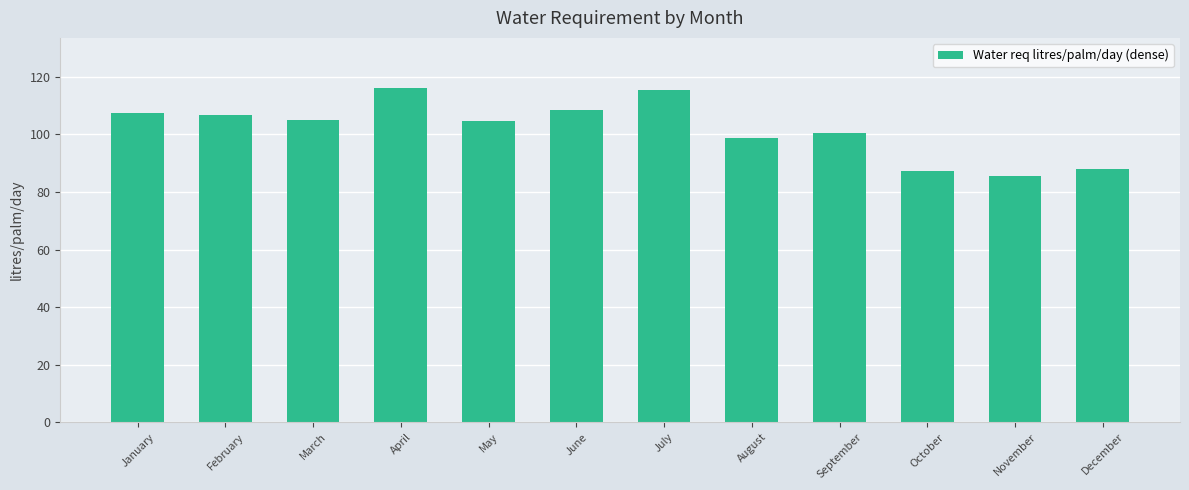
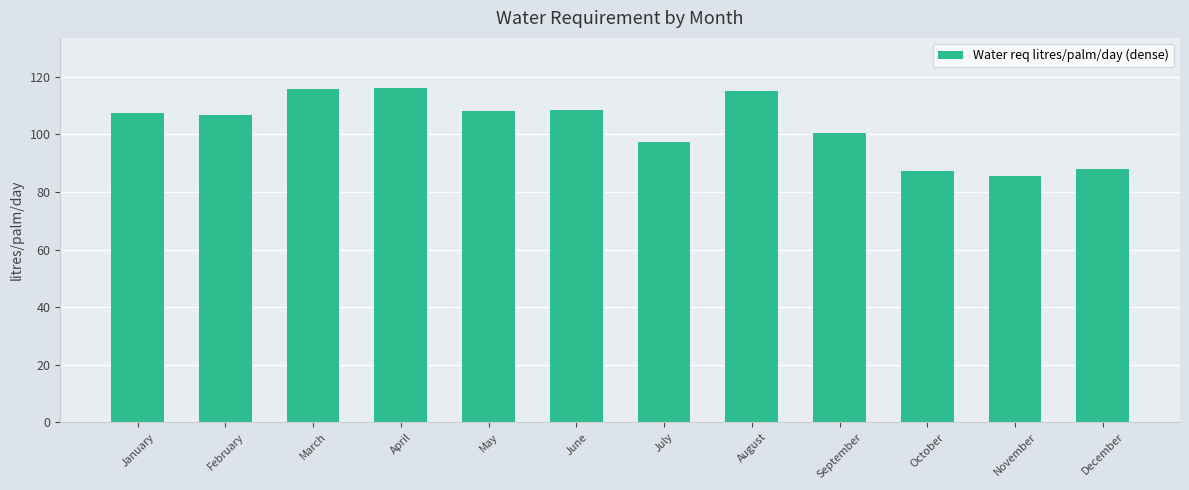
March: 105 -> 116
May: 105 -> 108
July: 116 -> 97
August: 99 -> 115
